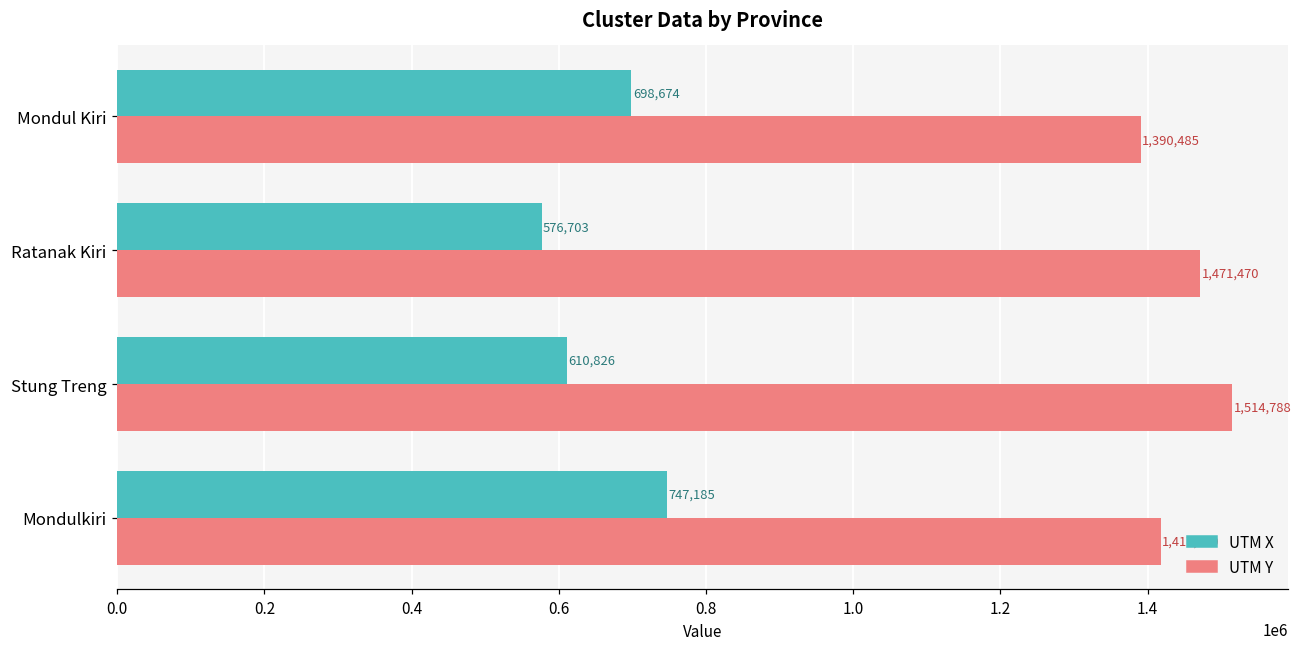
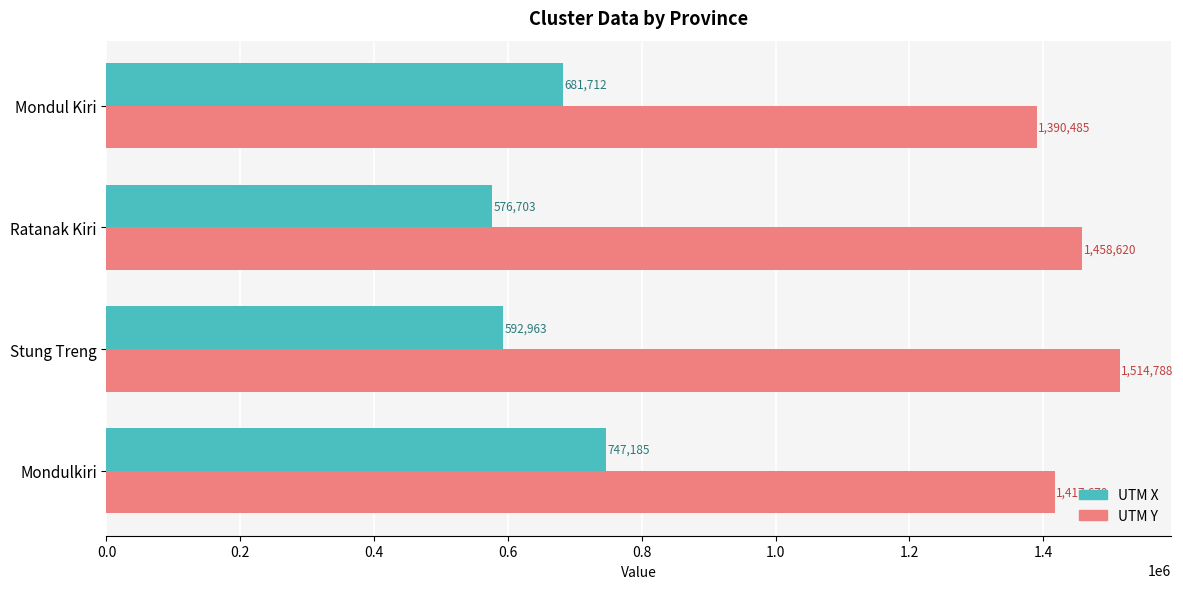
UTM X, Mondul Kiri: 698,674 -> 681,712
UTM Y, Ratanak Kiri: 1,471,470 -> 1,458,620
UTM X, Stung Treng: 610,826 -> 592,963
